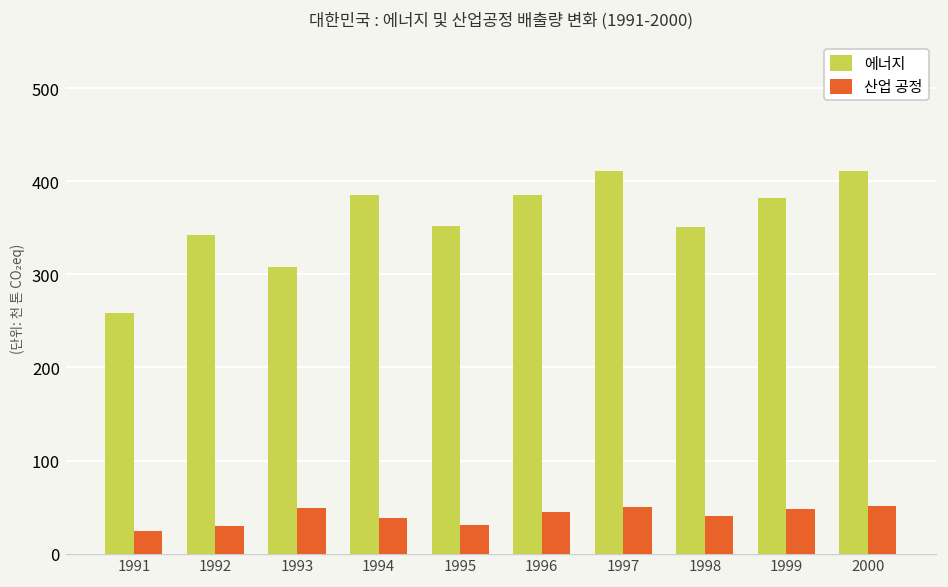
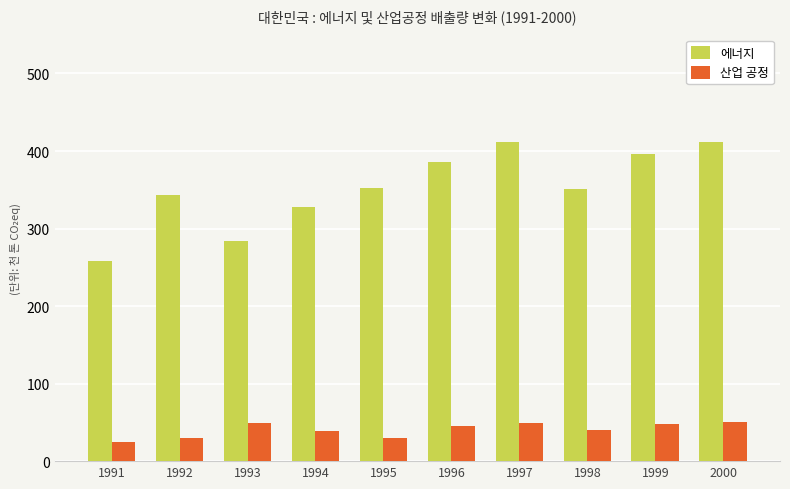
에너지, 1993: 310 -> 280
에너지, 1994: 380 -> 330
에너지, 1999: 380 -> 400
